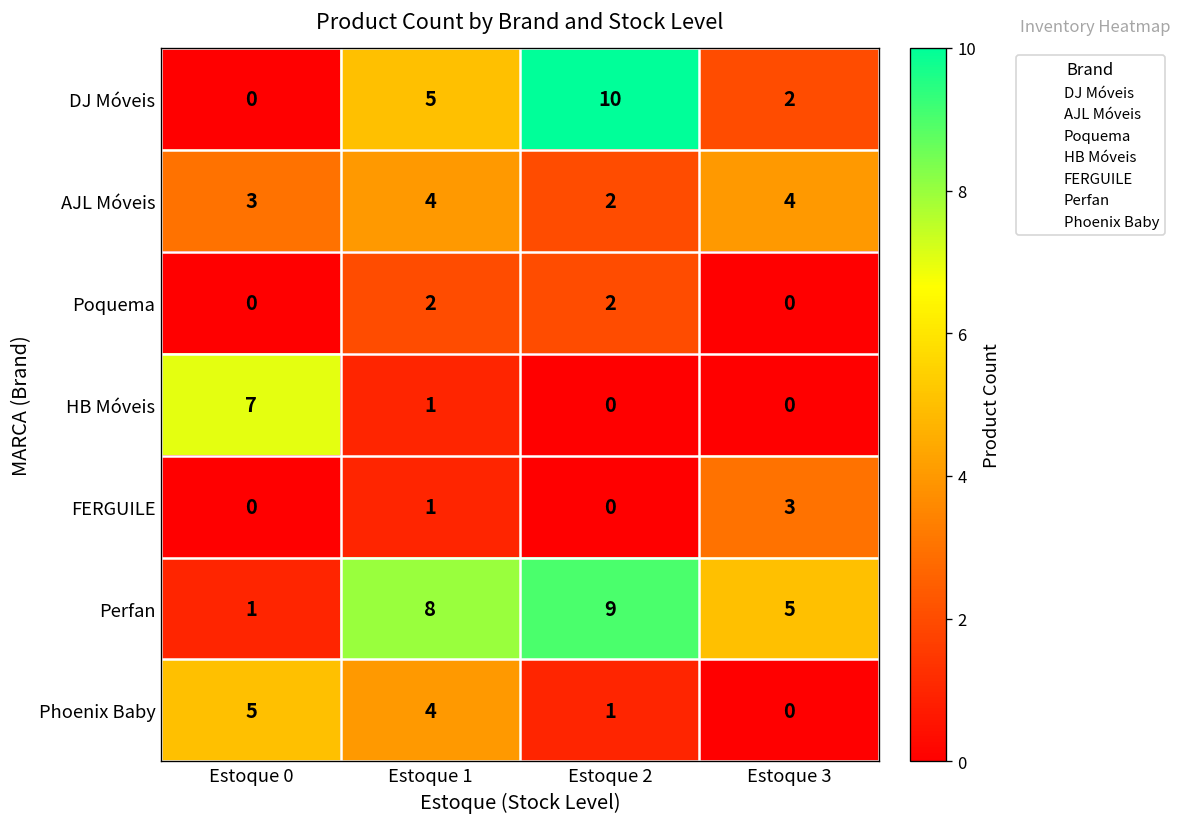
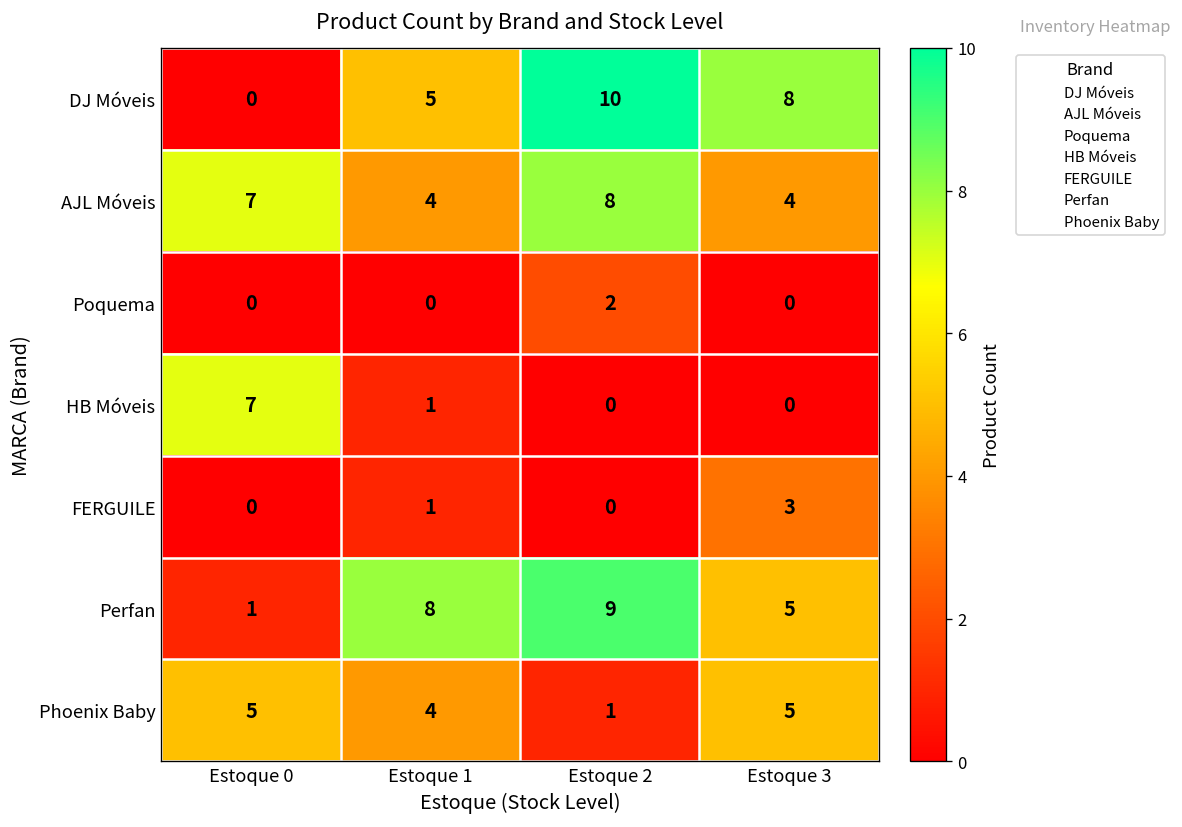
DJ Móveis, Estoque 3: 2 -> 8
AJL Móveis, Estoque 0: 3 -> 7
AJL Móveis, Estoque 2: 2 -> 8
Poquema, Estoque 1: 2 -> 0
Phoenix Baby, Estoque 3: 0 -> 5
